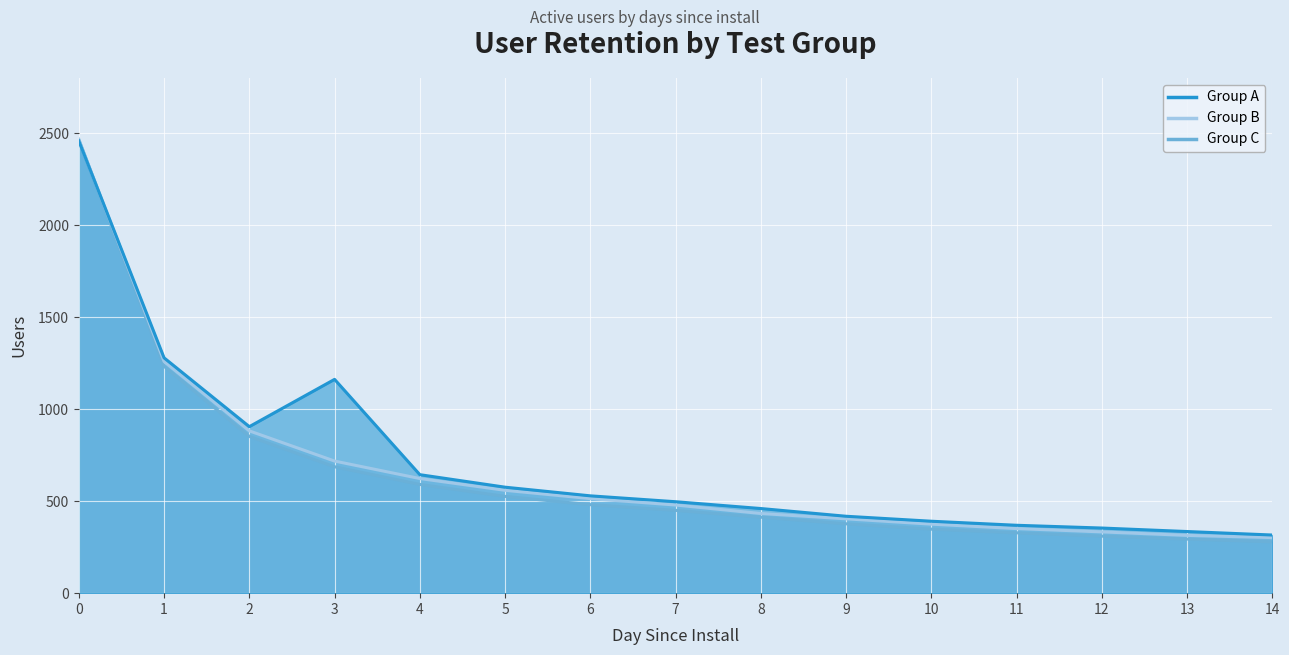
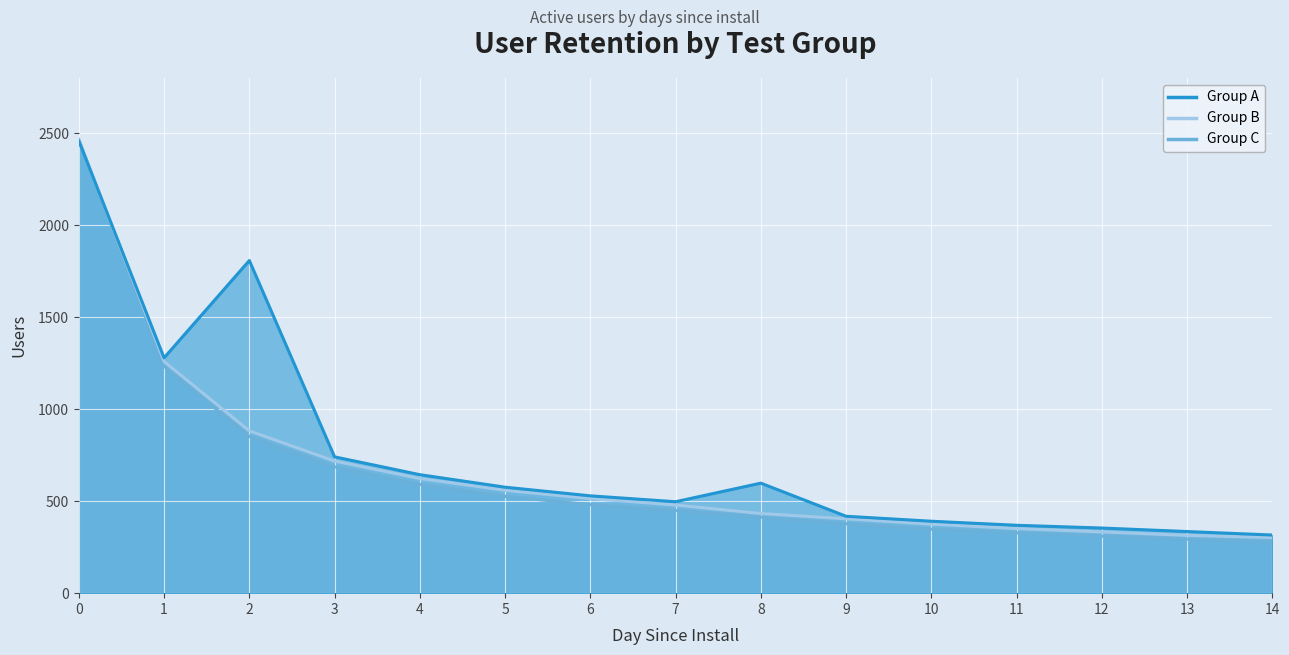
Group A, 2: 910 -> 1810
Group A, 3: 1160 -> 740
Group A, 8: 460 -> 600
